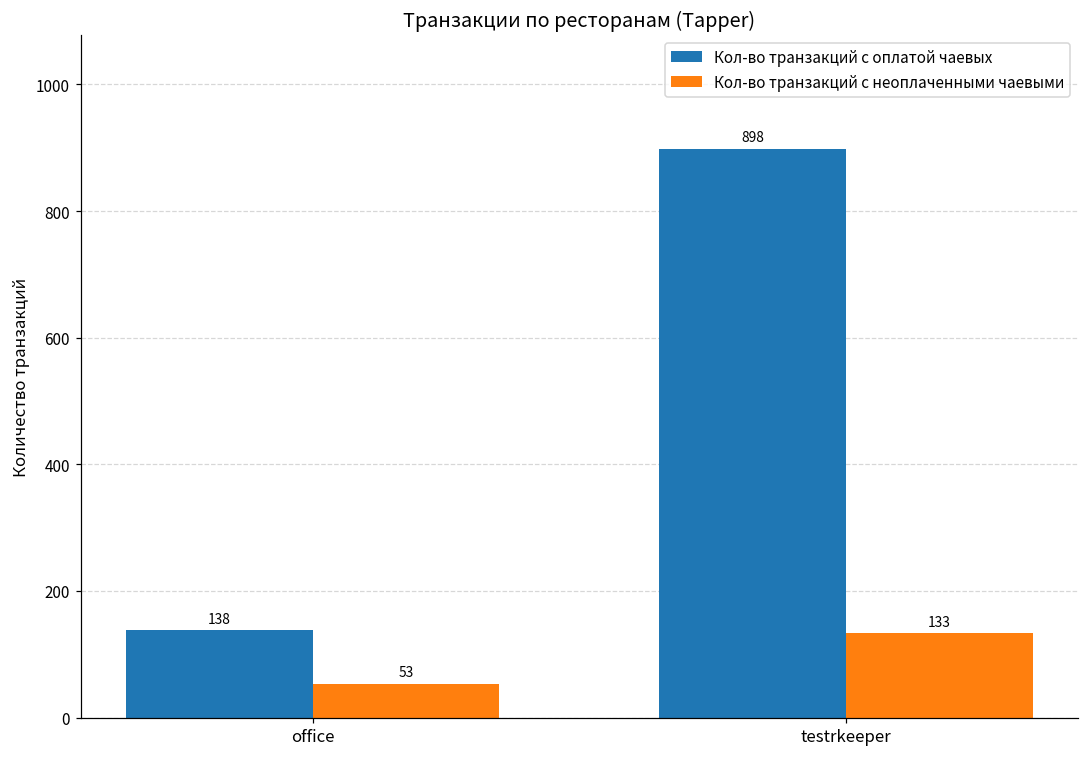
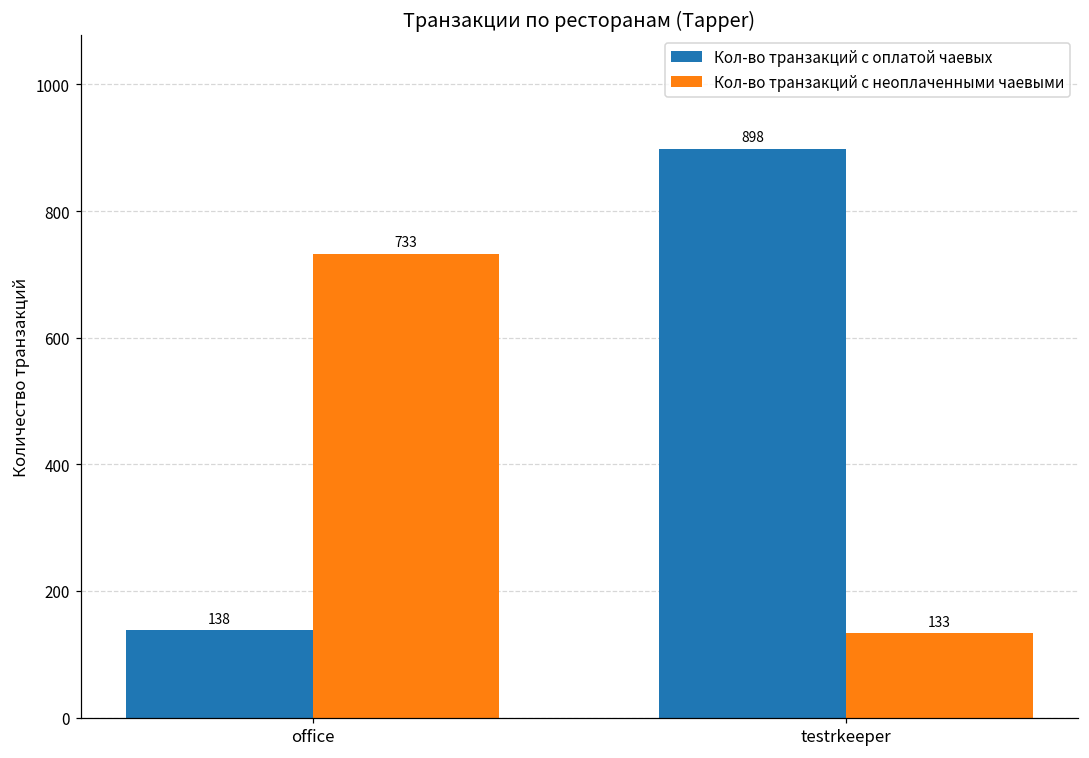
Кол-во транзакций с неоплаченными чаевыми, office: 53 -> 733
